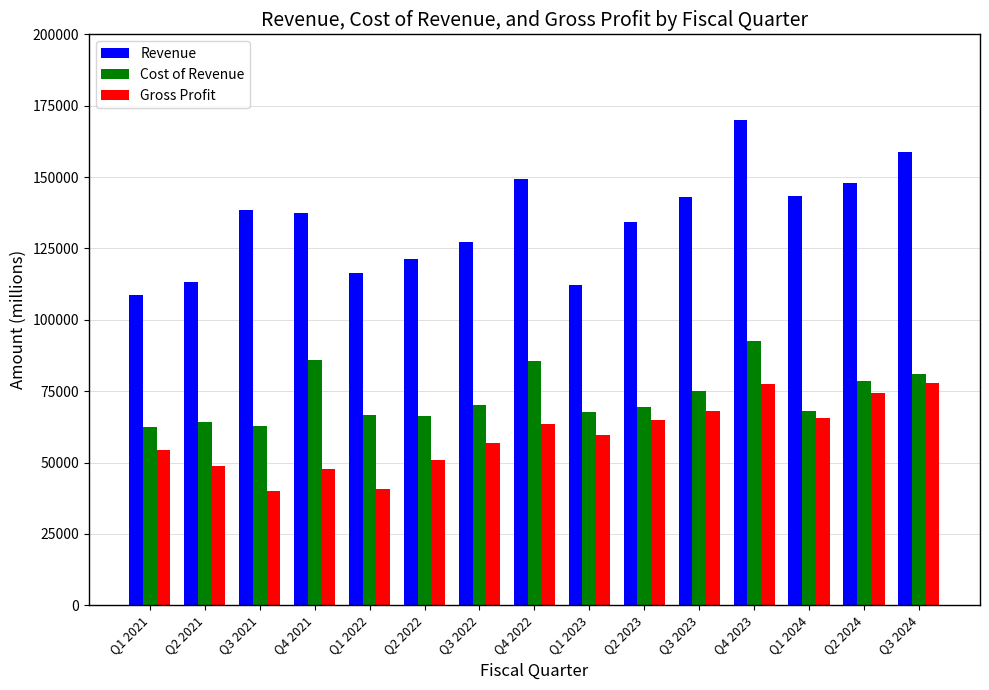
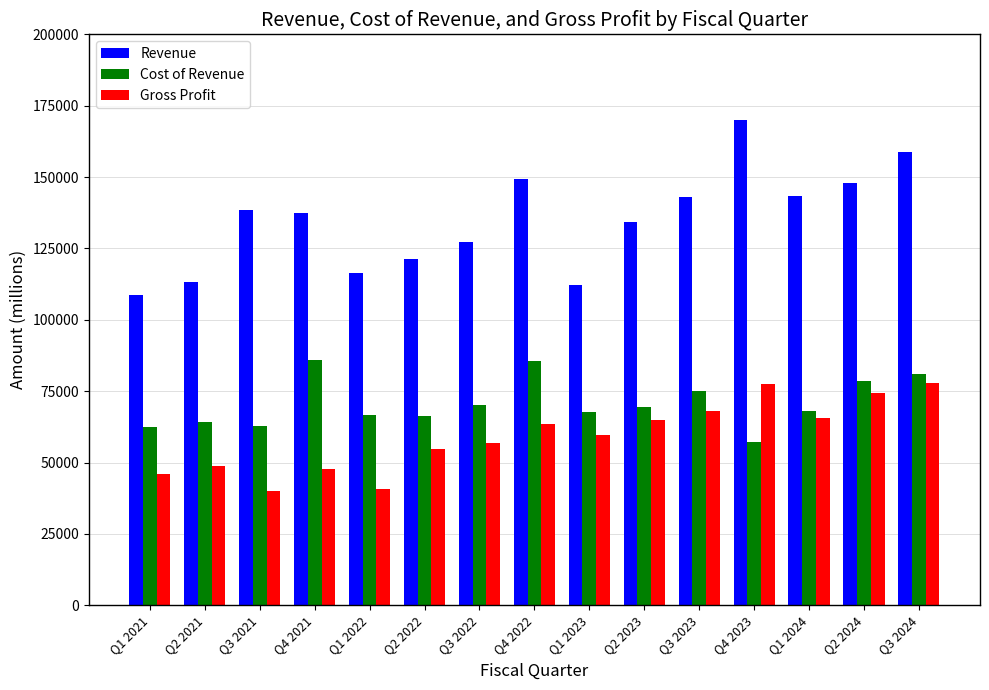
Gross Profit, Q1 2021: 54000 -> 46000
Gross Profit, Q2 2022: 51000 -> 55000
Cost of Revenue, Q4 2023: 93000 -> 57000
